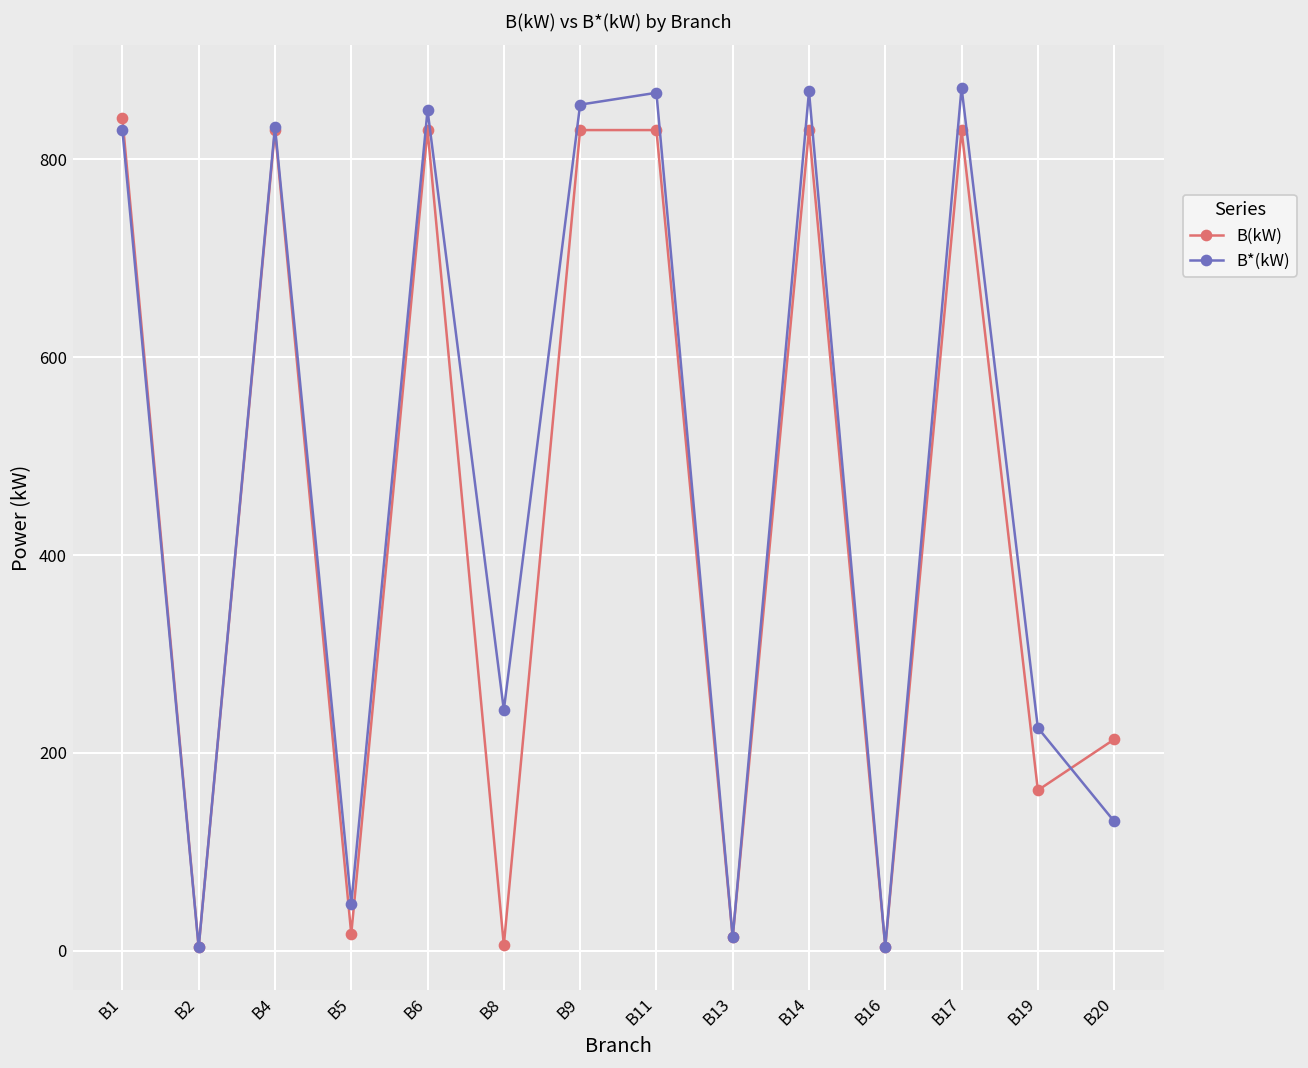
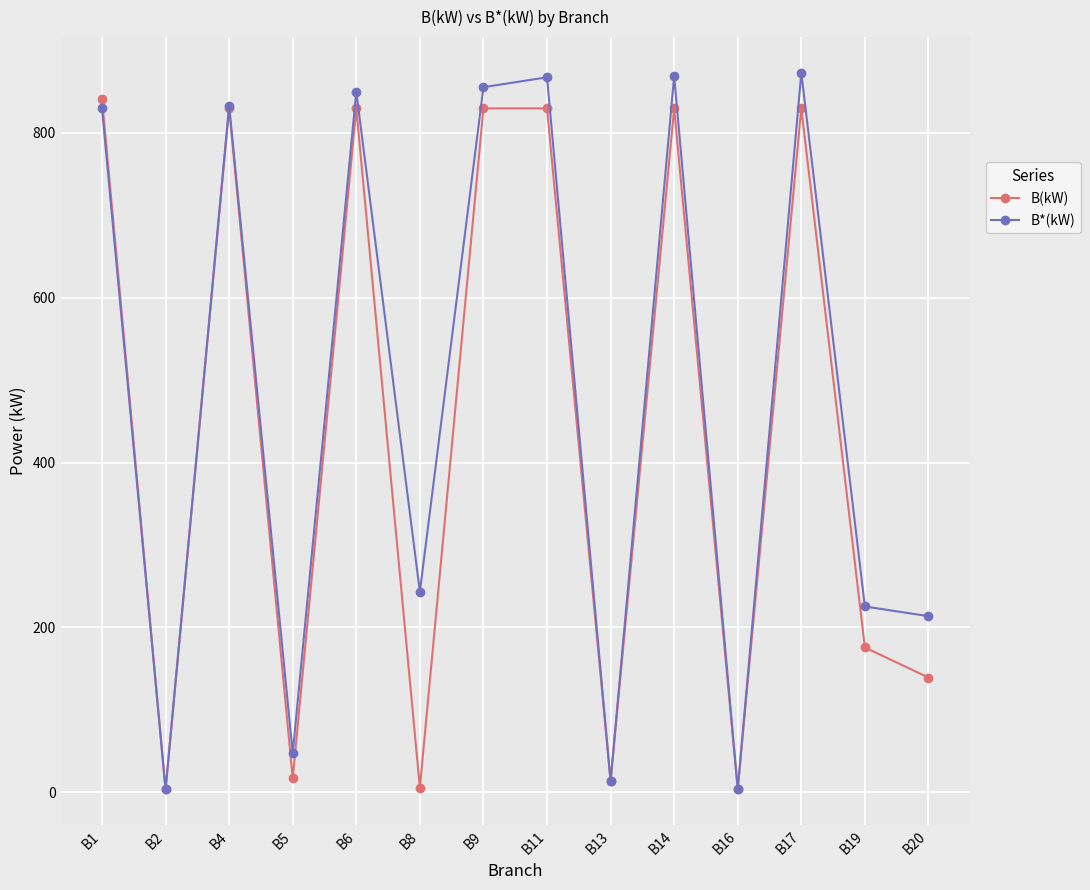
B(kW), B19: 160 -> 180
B(kW), B20: 210 -> 140
B*(kW), B20: 130 -> 210
